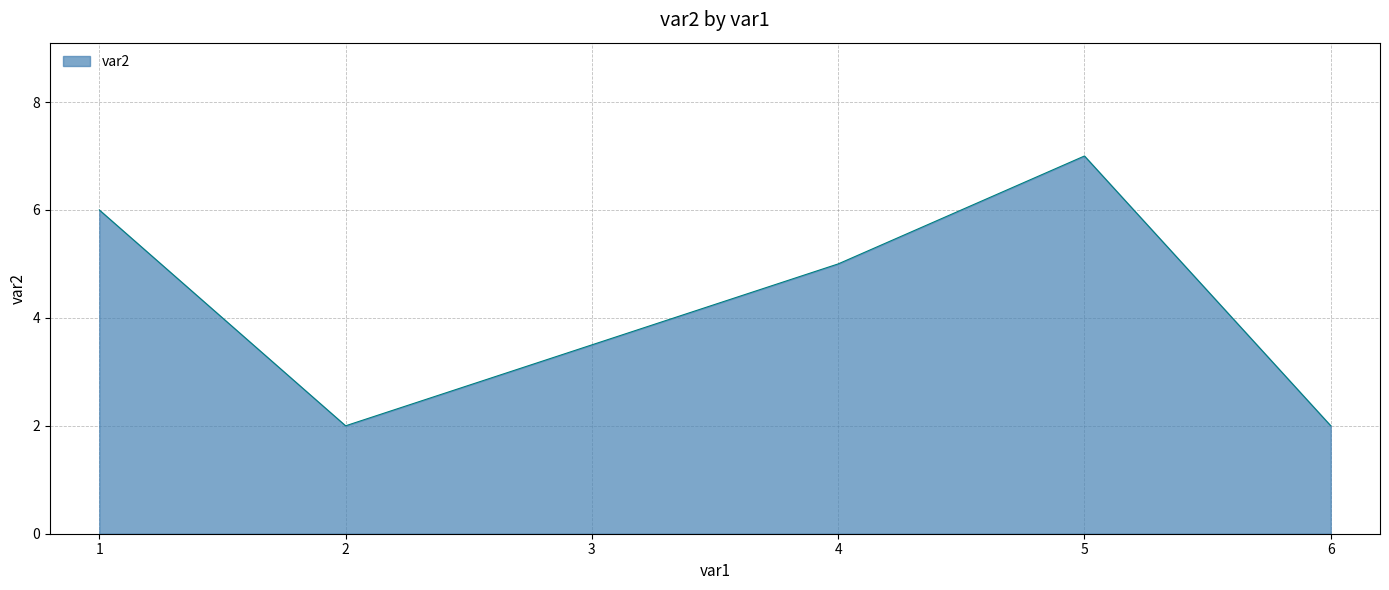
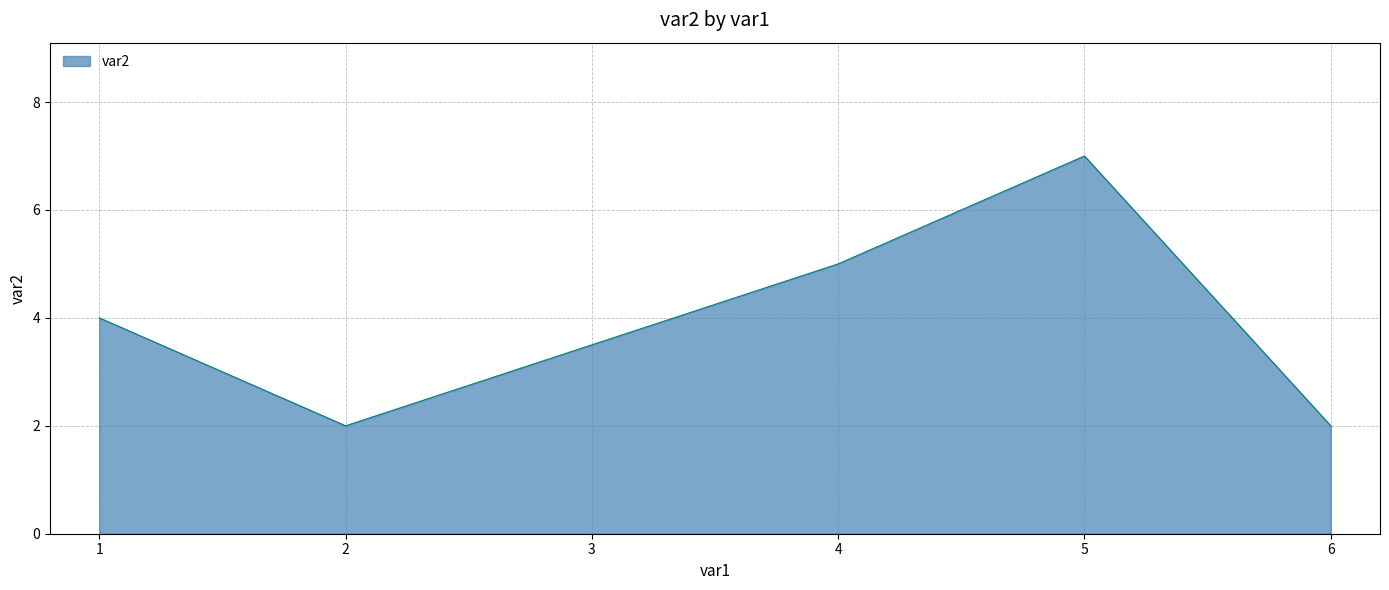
1: 6 -> 4
